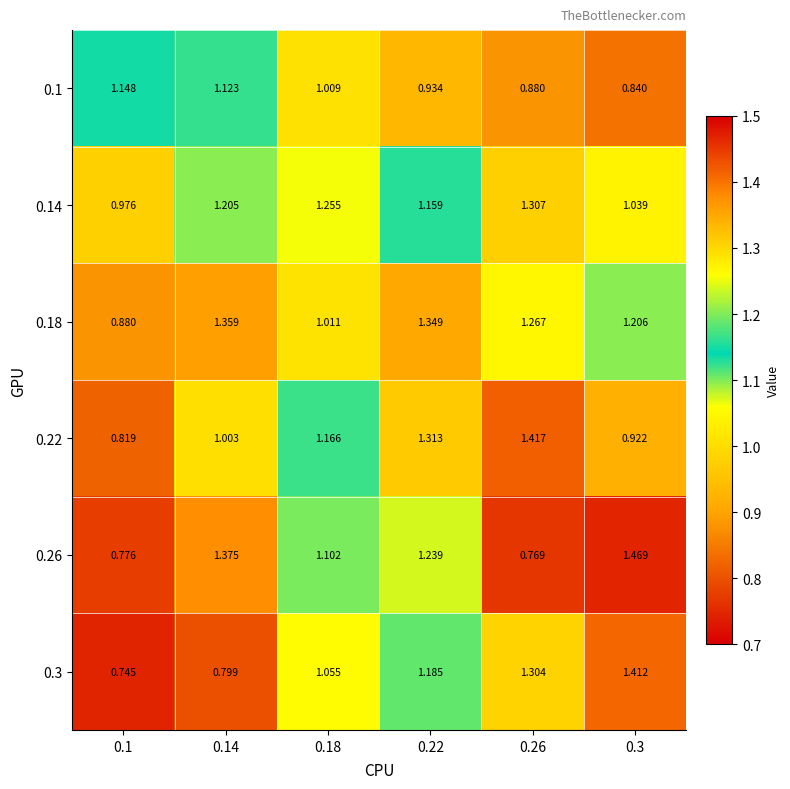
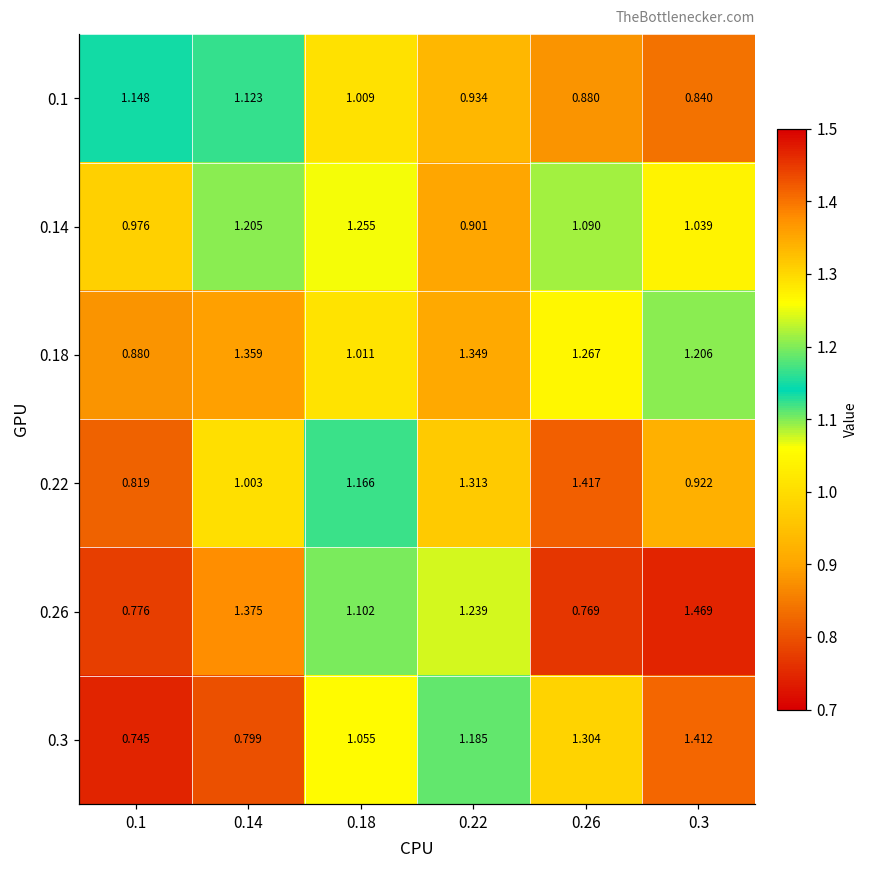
0.14, 0.22: 1.159 -> 0.901
0.14, 0.26: 1.307 -> 1.090
